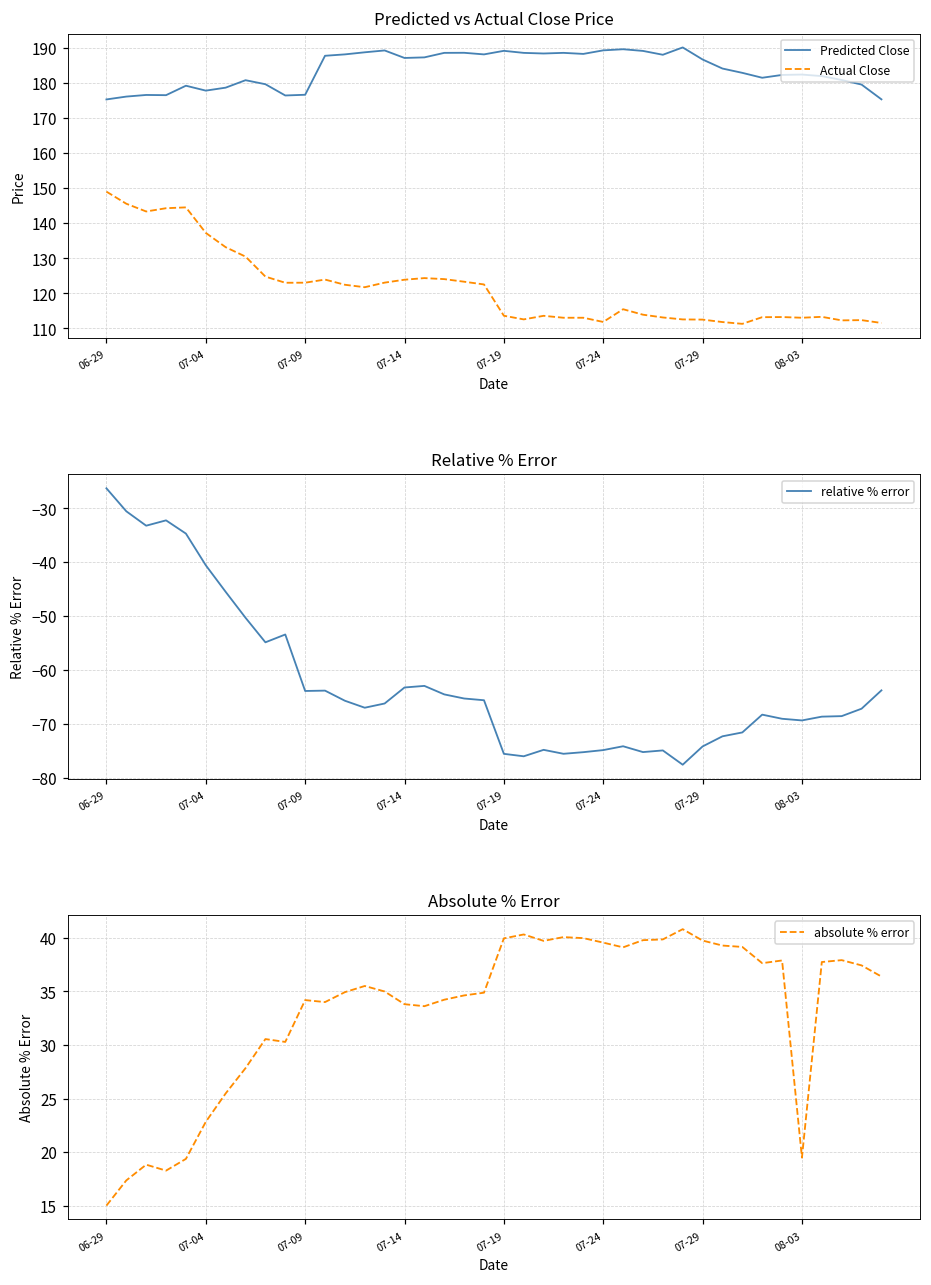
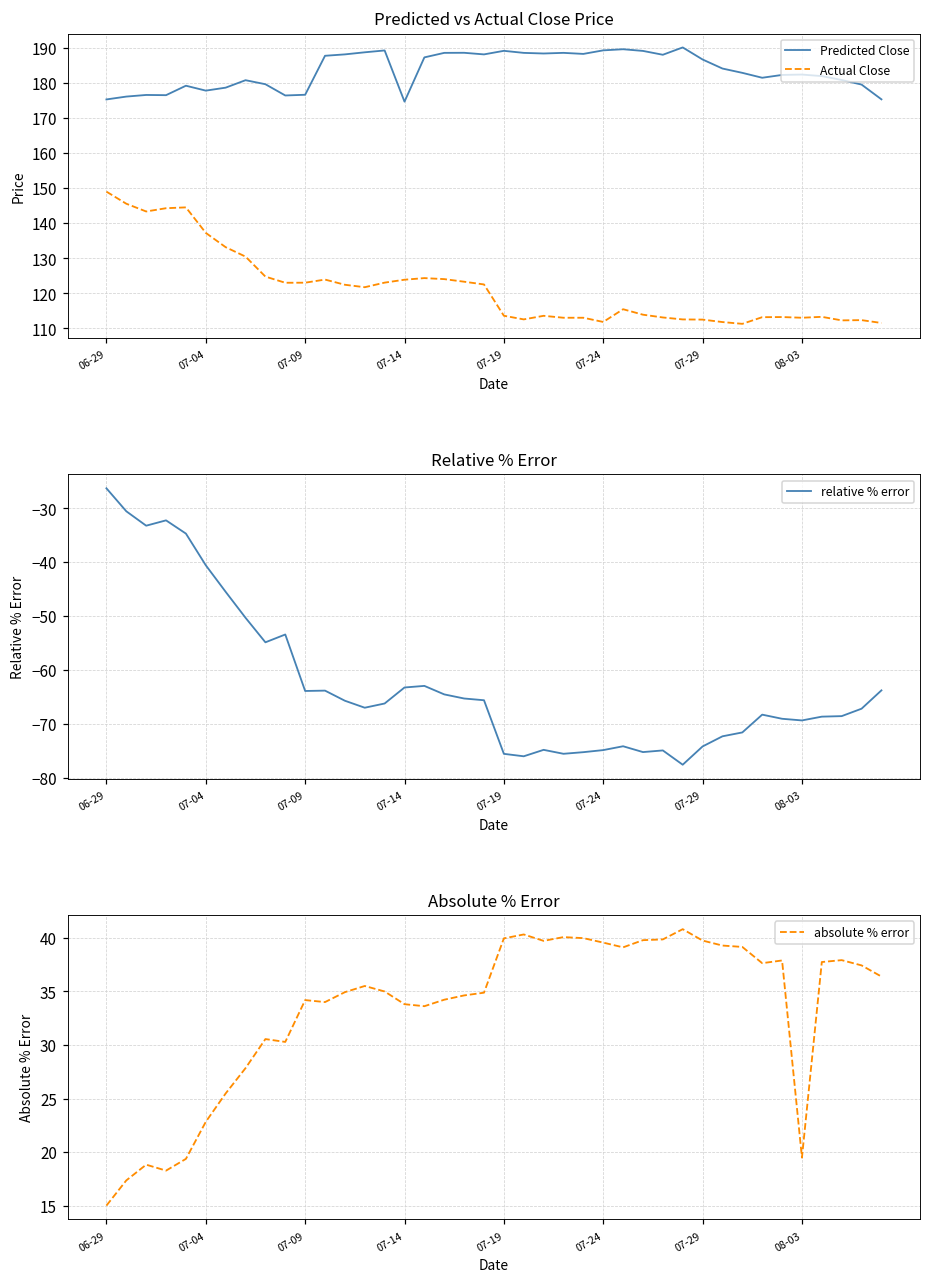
Predicted vs Actual Close Price, Predicted Close, 07-14: 187 -> 175
